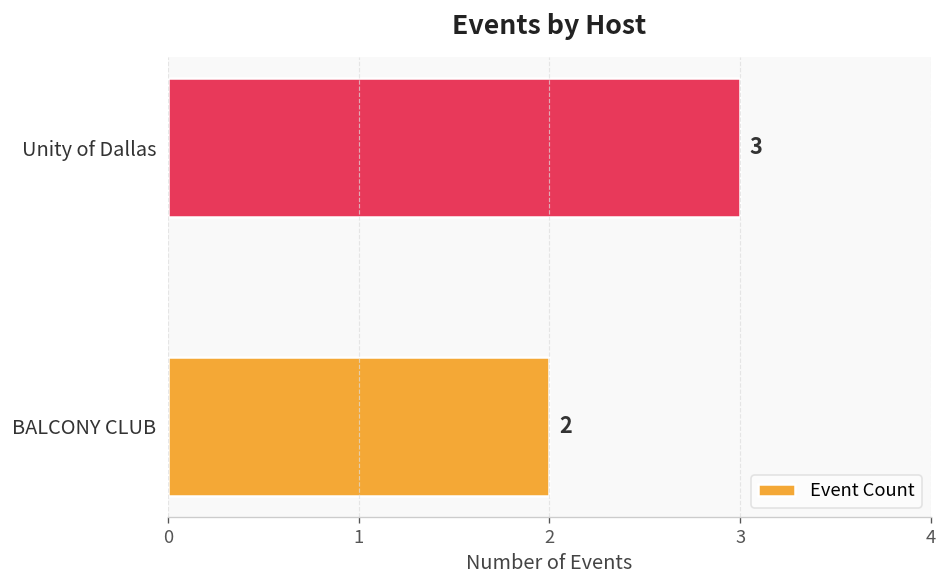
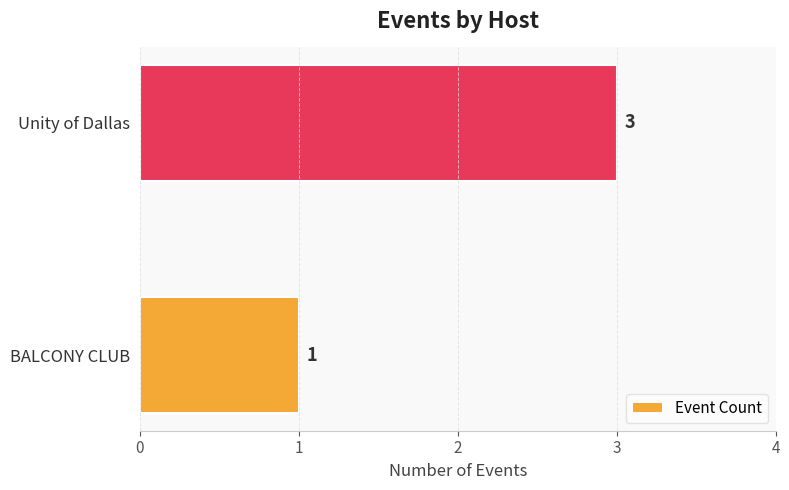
BALCONY CLUB: 2 -> 1
